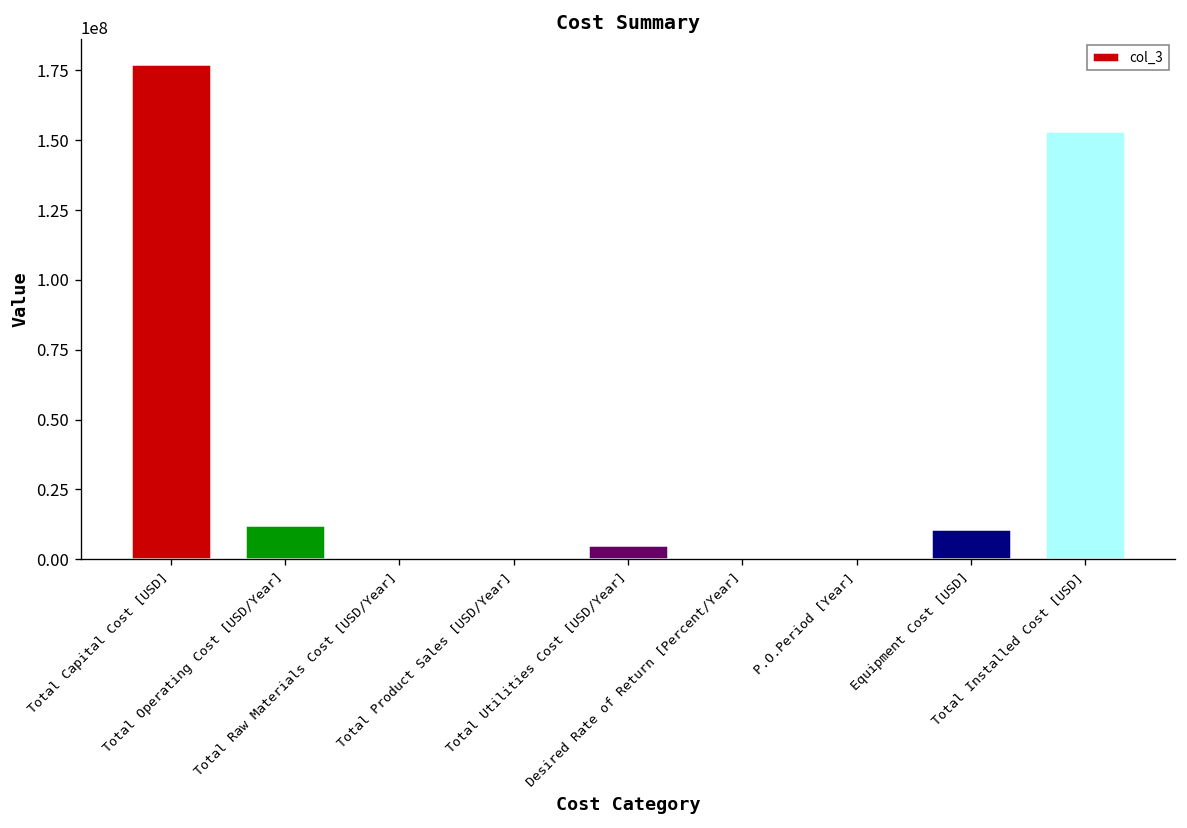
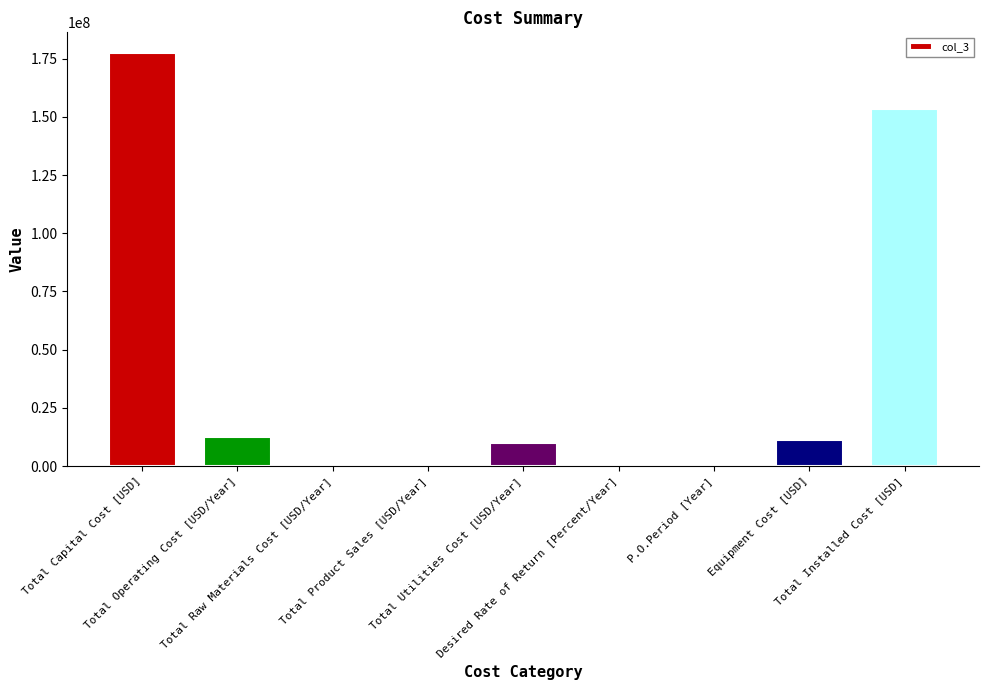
Total Utilities Cost [USD/Year]: 5000000 -> 10000000
